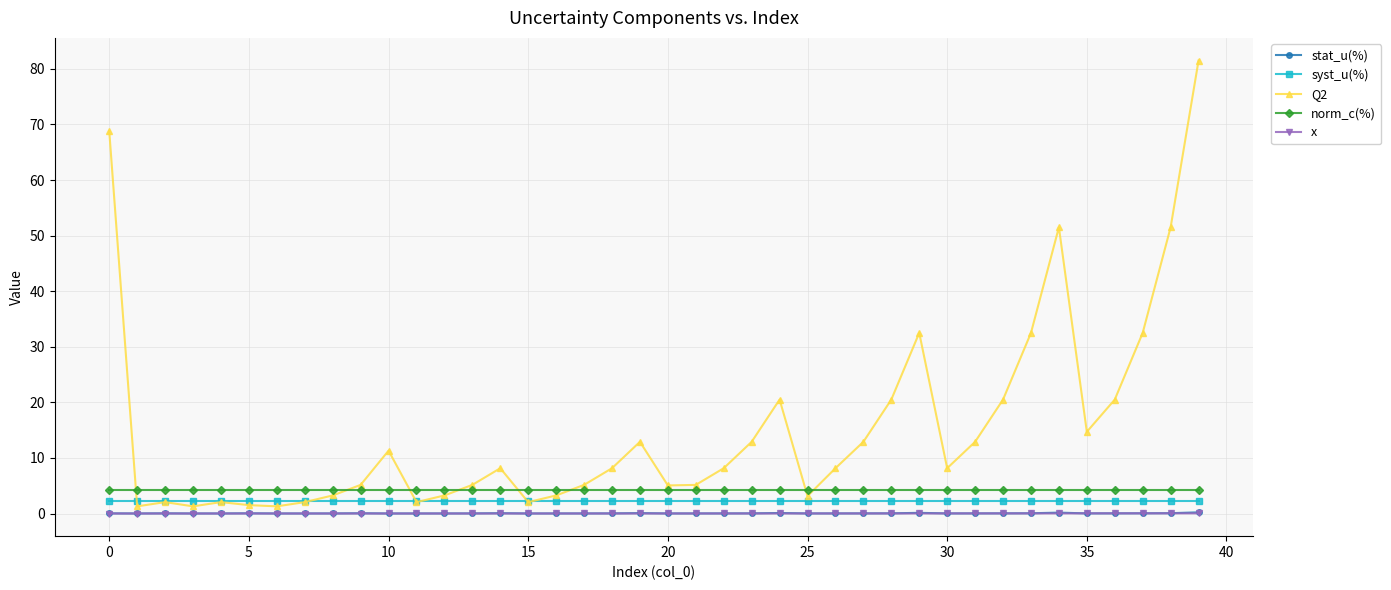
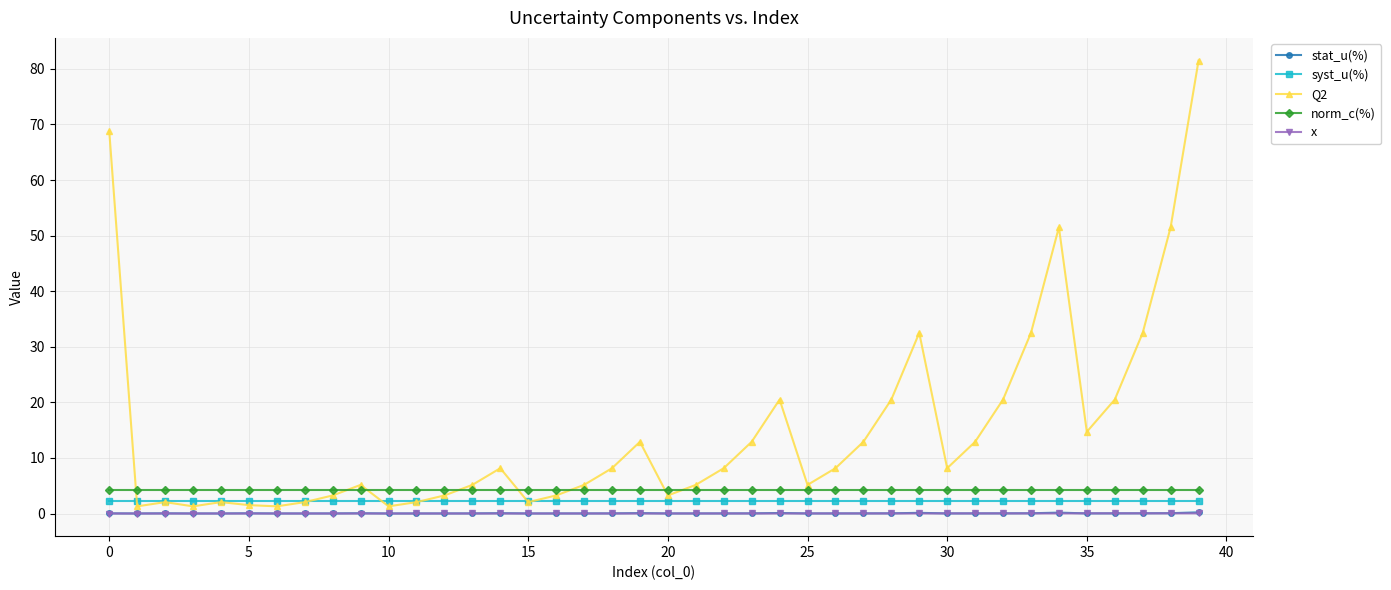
Q2, 10: 11 -> 1
Q2, 20: 5 -> 3
Q2, 25: 3 -> 5
